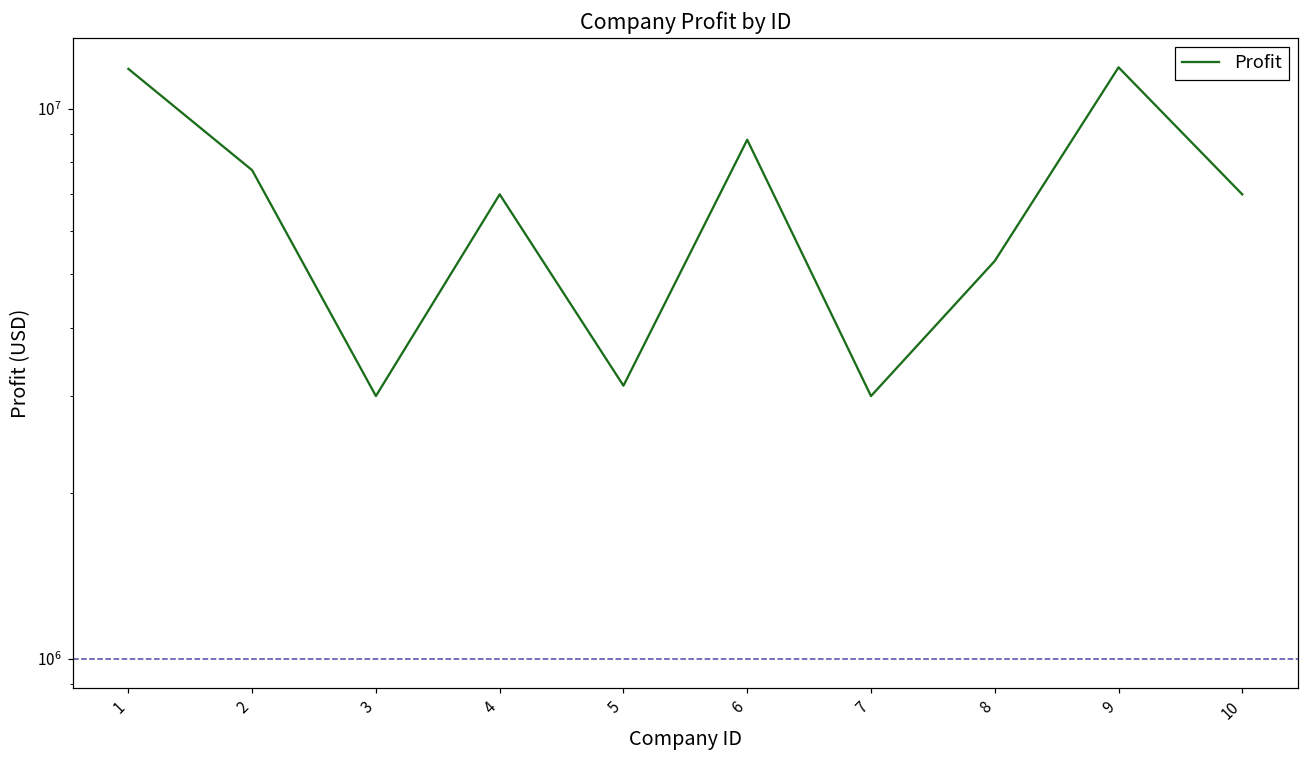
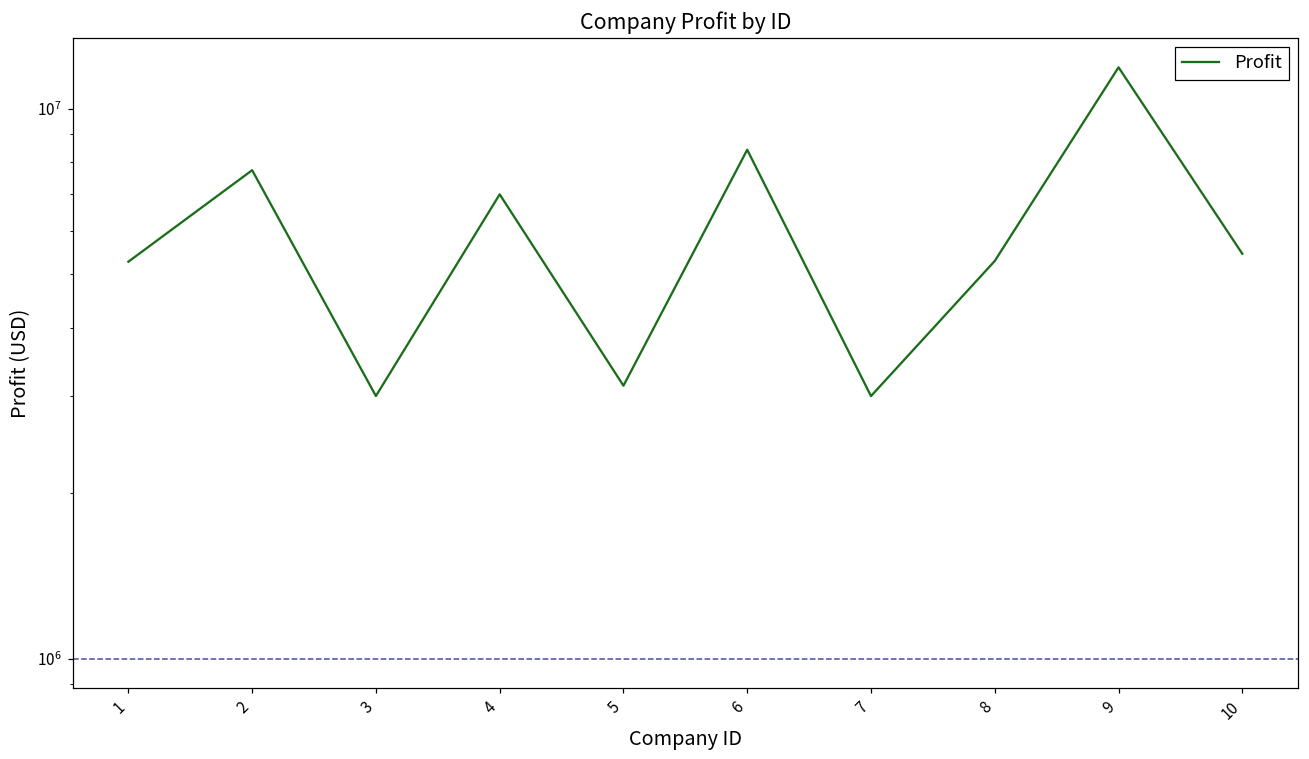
1: 11800000 -> 5300000
6: 8800000 -> 8400000
10: 7000000 -> 5500000
